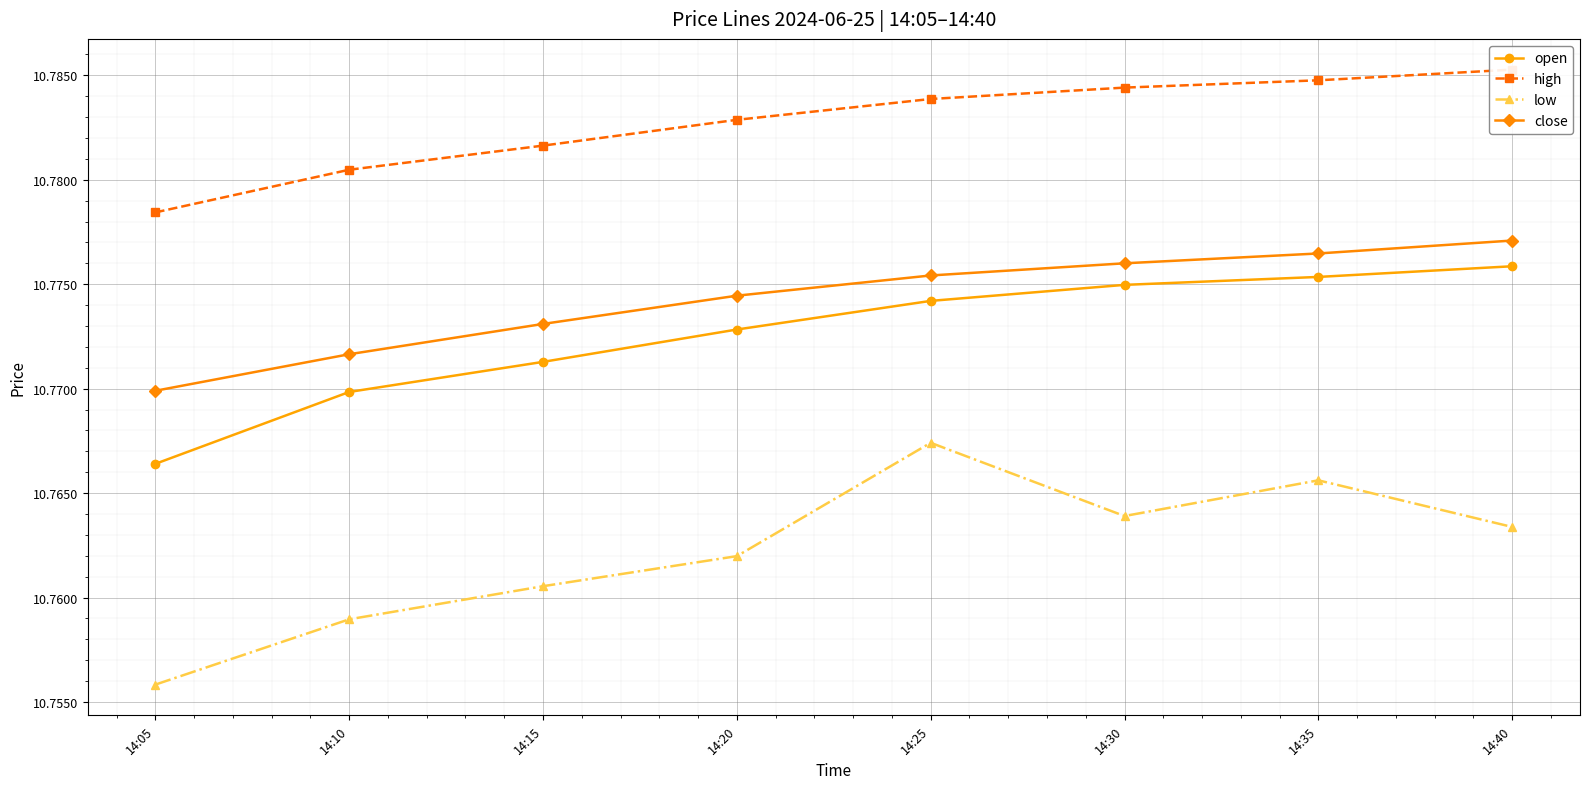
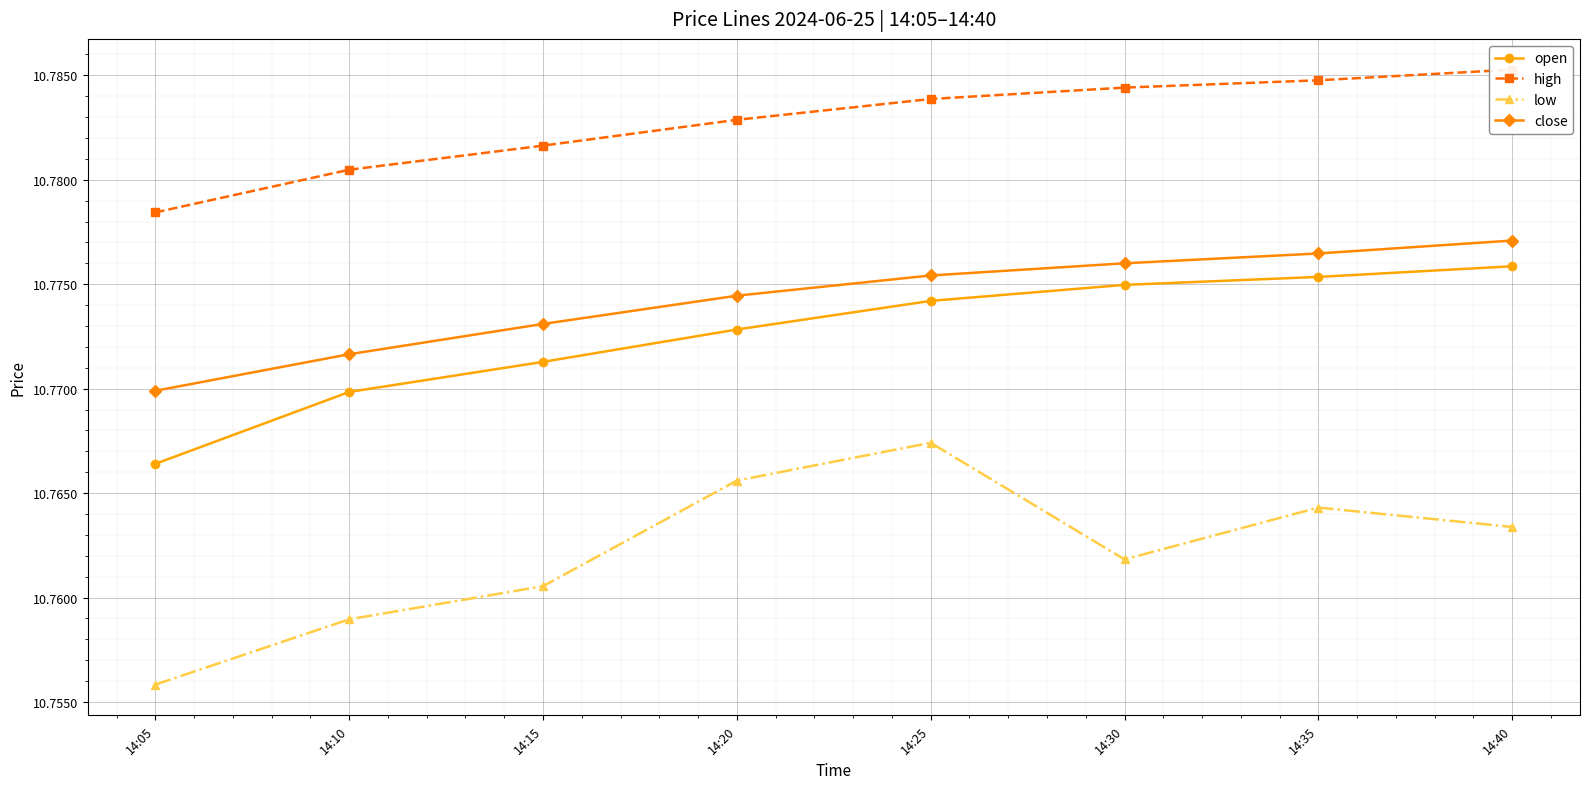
low, 14:20: 10.7620 -> 10.7656
low, 14:30: 10.7639 -> 10.7618
low, 14:35: 10.7656 -> 10.7643
